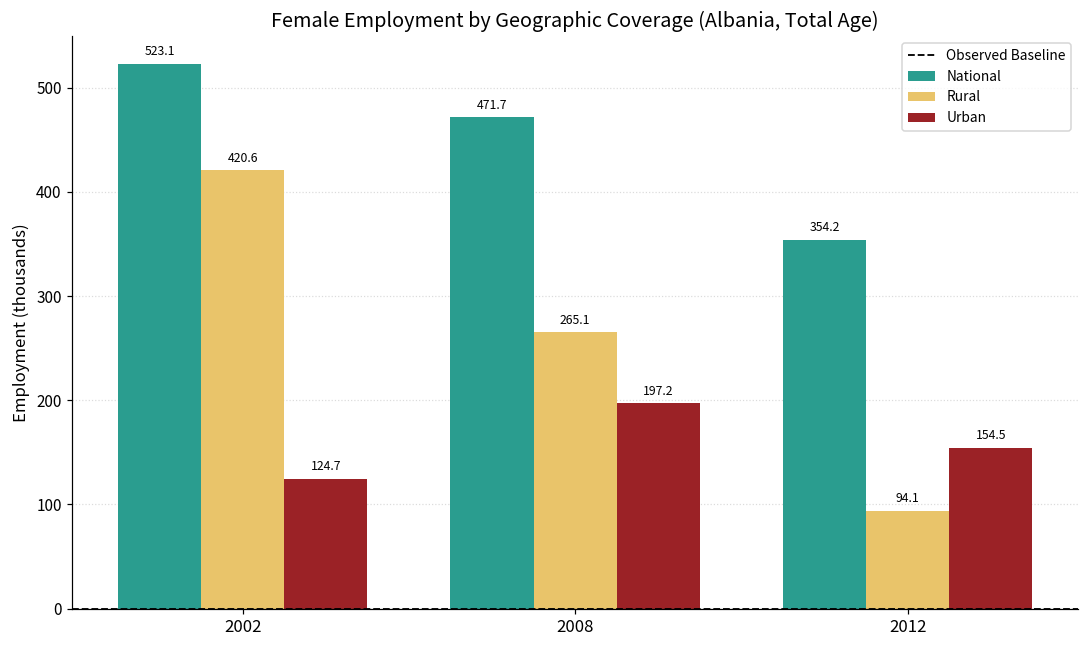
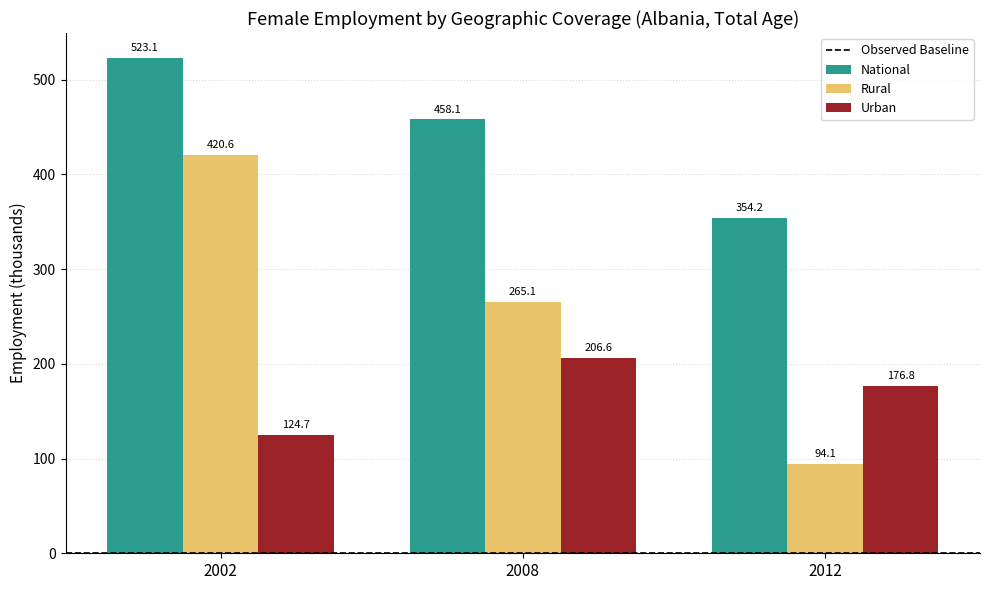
National, 2008: 471.7 -> 458.1
Urban, 2008: 197.2 -> 206.6
Urban, 2012: 154.5 -> 176.8
